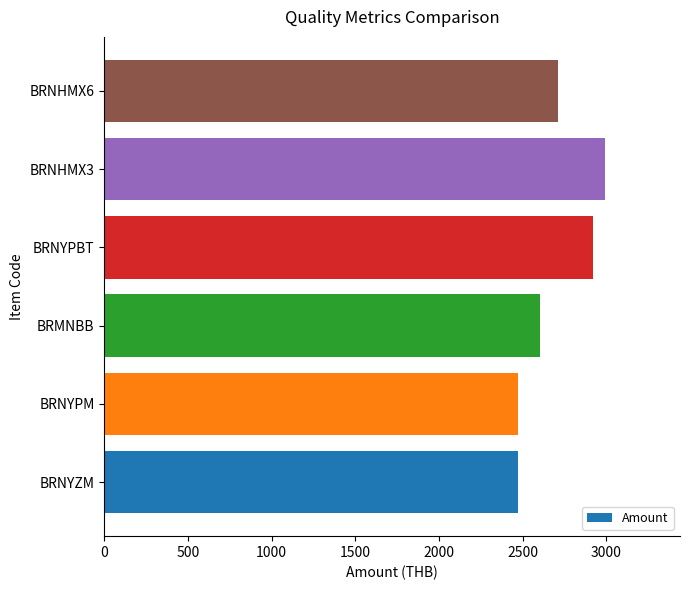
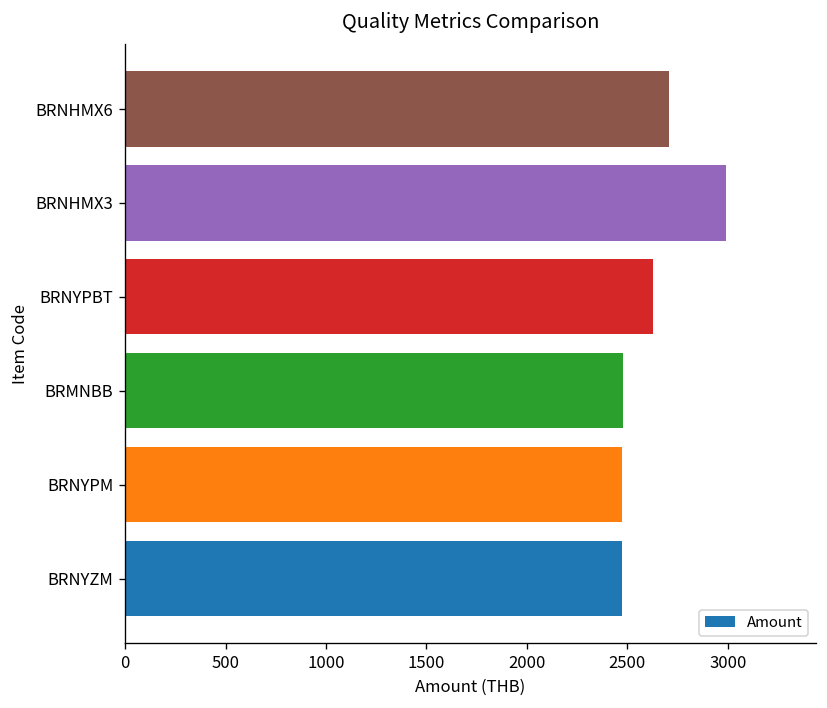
BRNYPBT: 2920 -> 2630
BRMNBB: 2600 -> 2480
